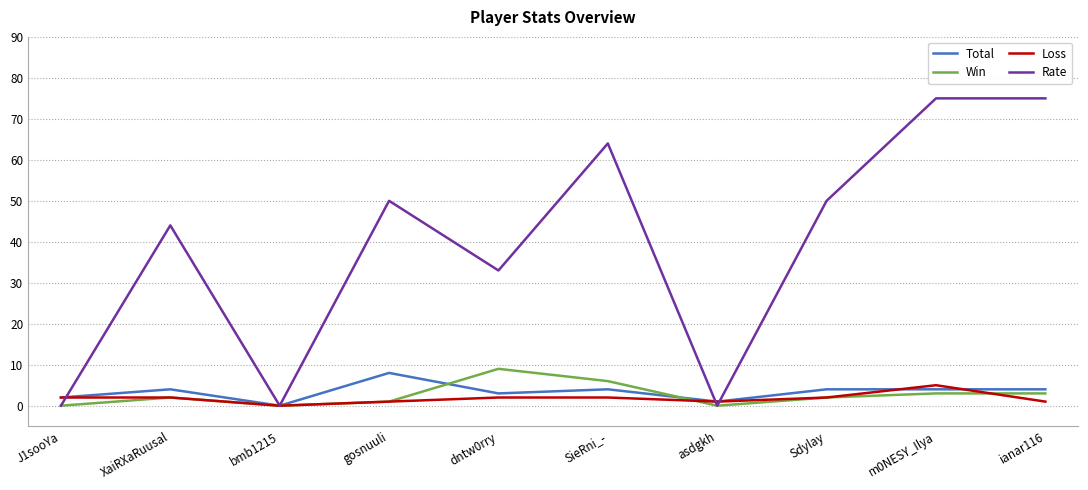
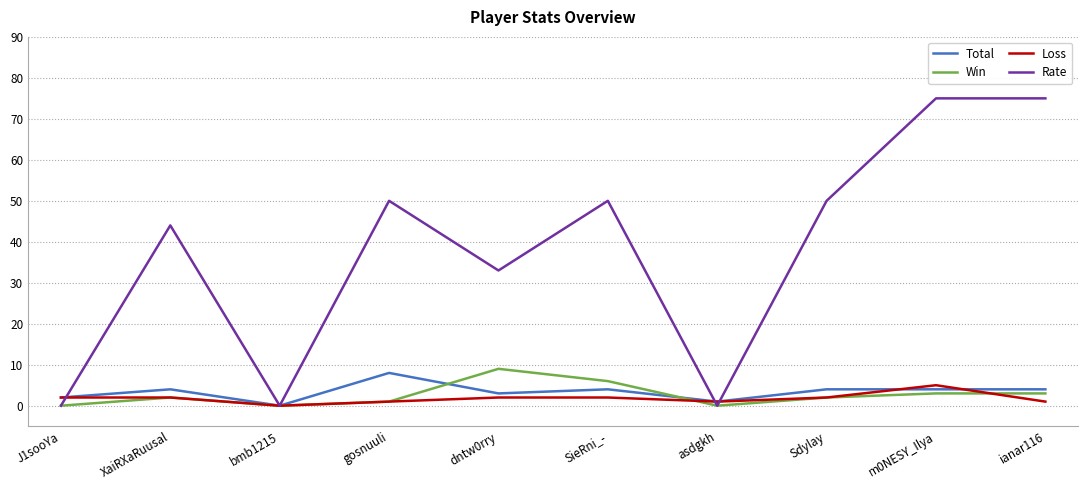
Rate, SieRni_-: 64 -> 50
